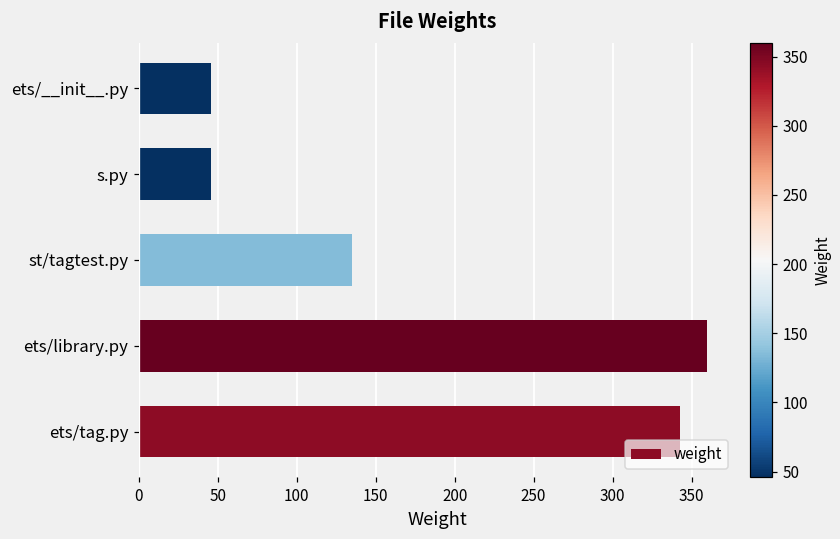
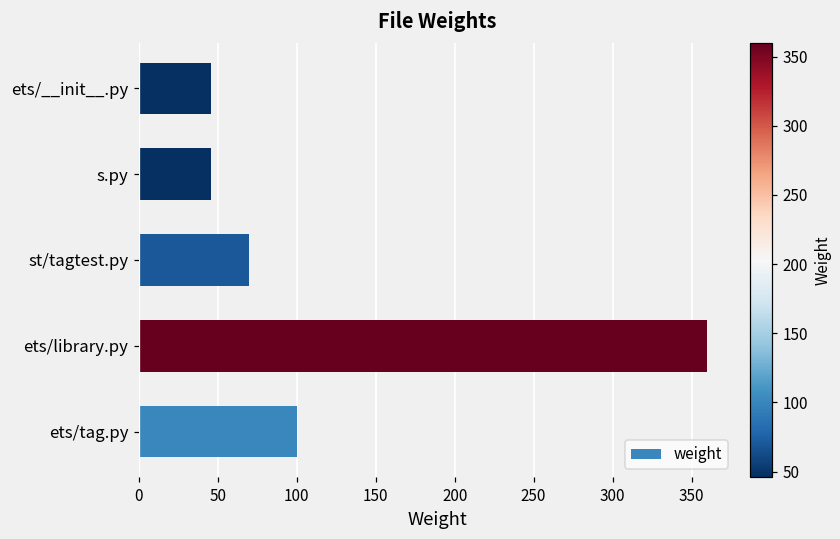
st/tagtest.py: 135 -> 70
ets/tag.py: 343 -> 100
